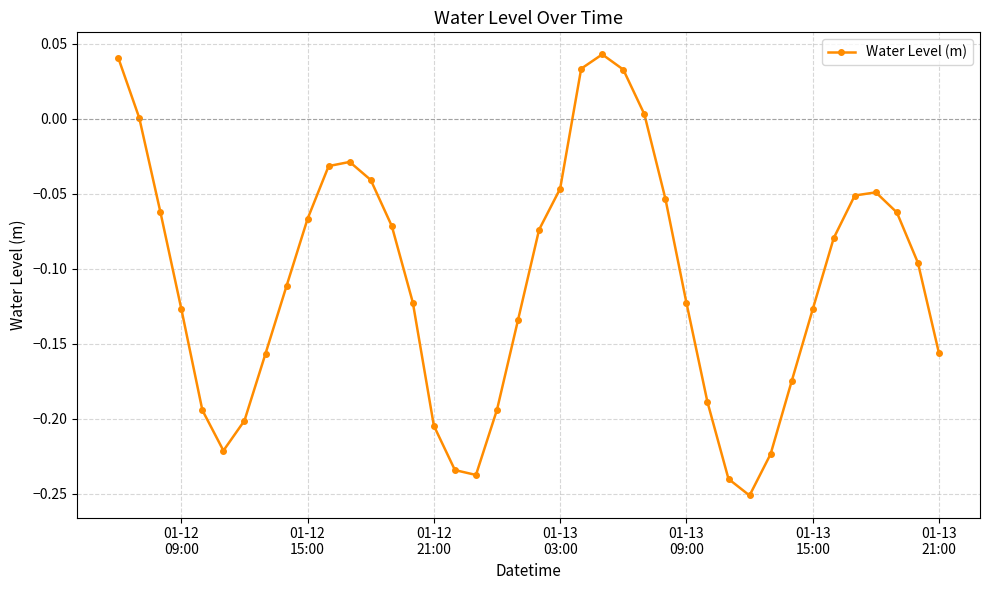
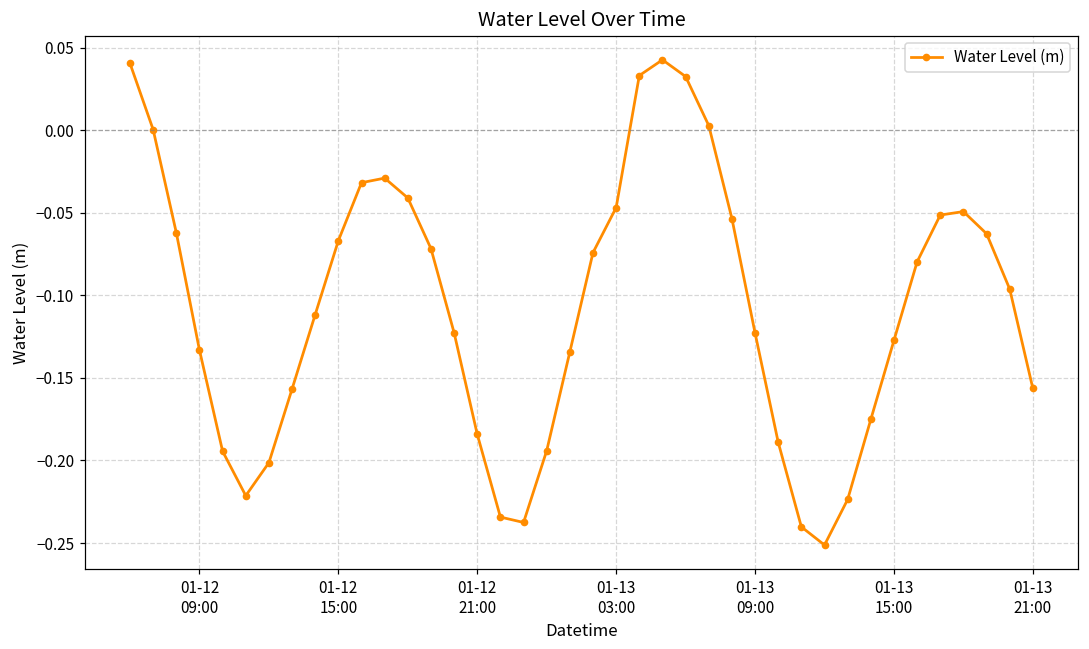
01-12 09:00: -0.127 -> -0.133
01-12 21:00: -0.205 -> -0.184
